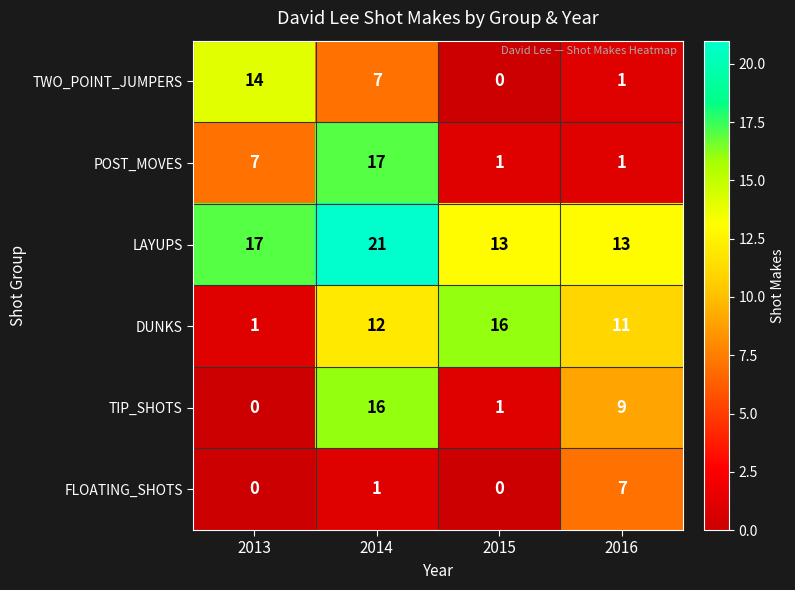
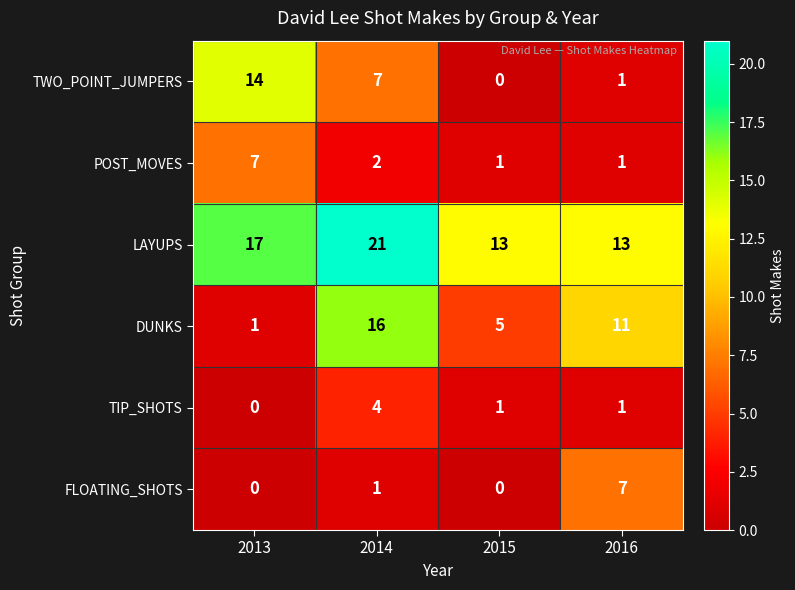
POST_MOVES, 2014: 17 -> 2
DUNKS, 2014: 12 -> 16
DUNKS, 2015: 16 -> 5
TIP_SHOTS, 2014: 16 -> 4
TIP_SHOTS, 2016: 9 -> 1
